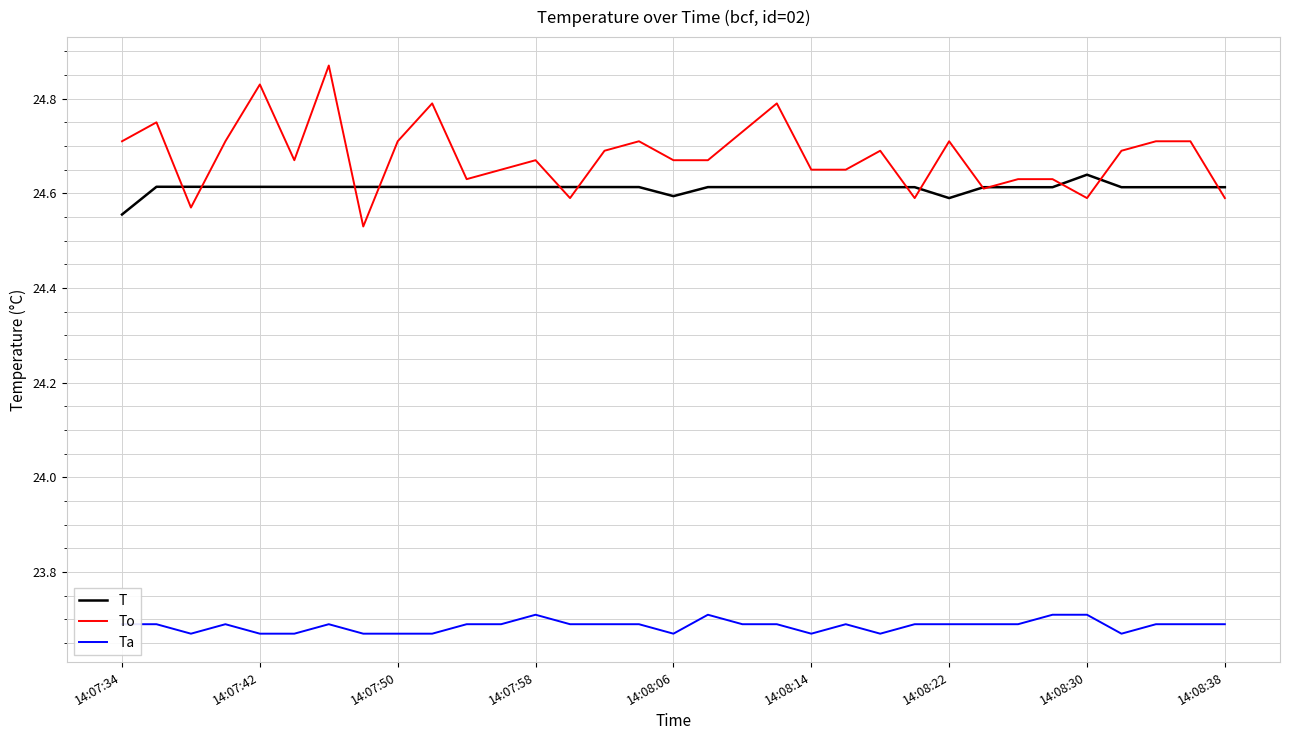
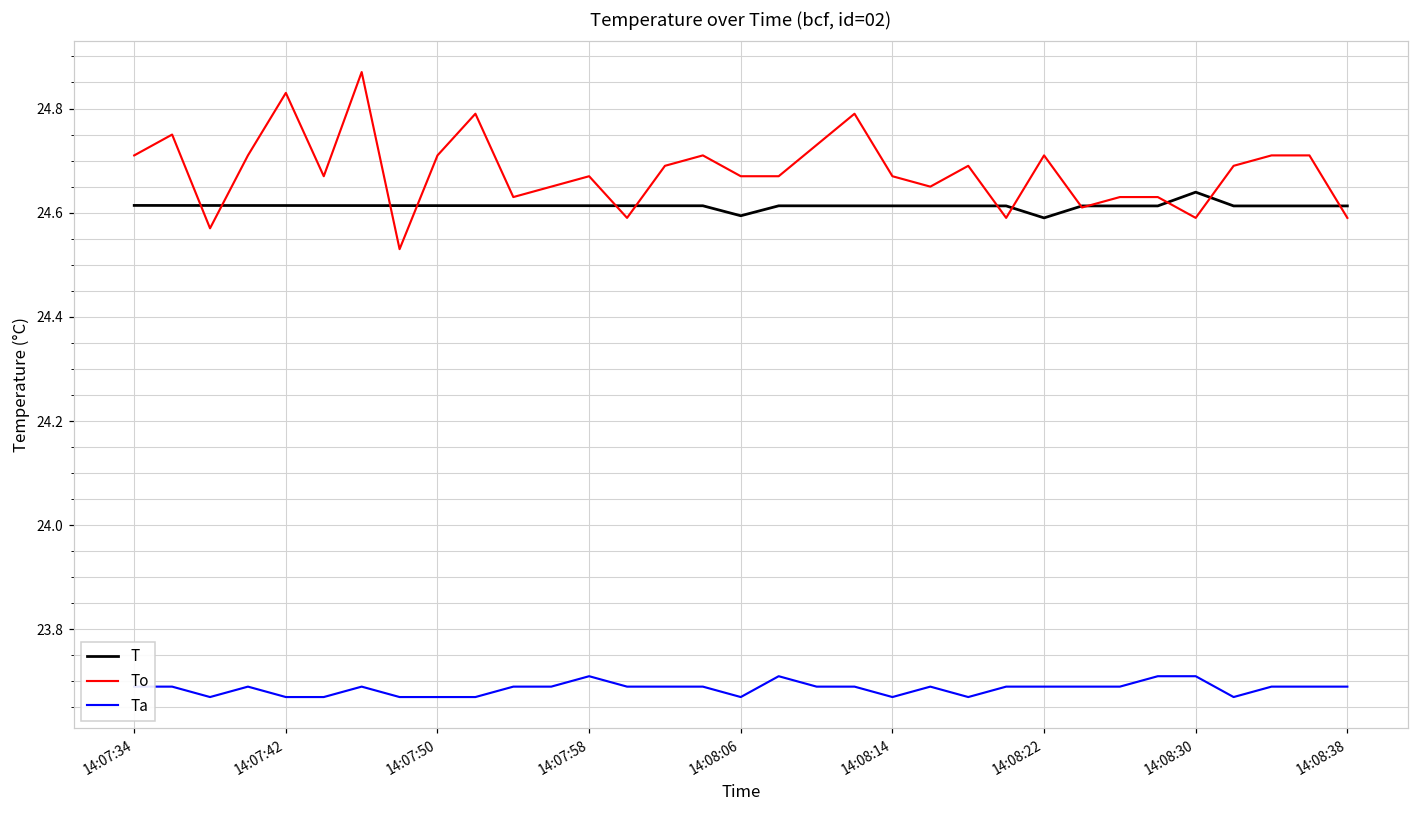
T, 14:07:34: 24.56 -> 24.61
To, 14:08:14: 24.65 -> 24.67
